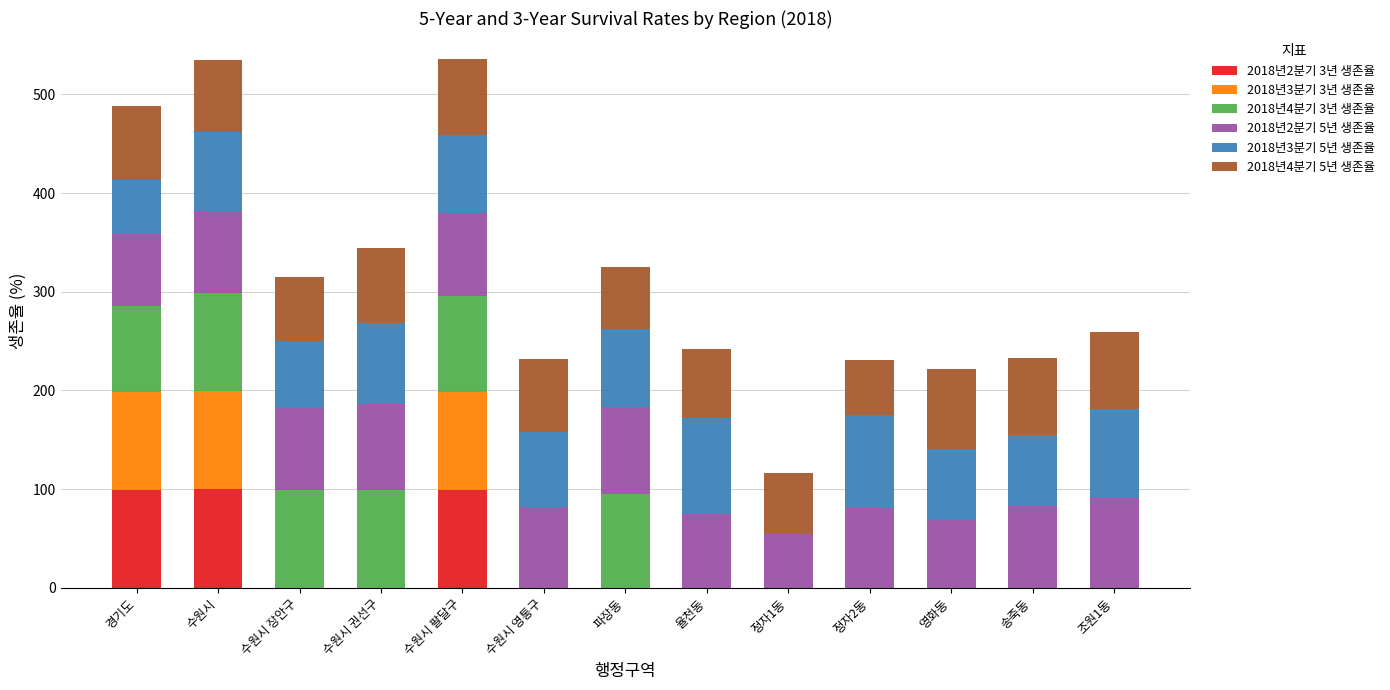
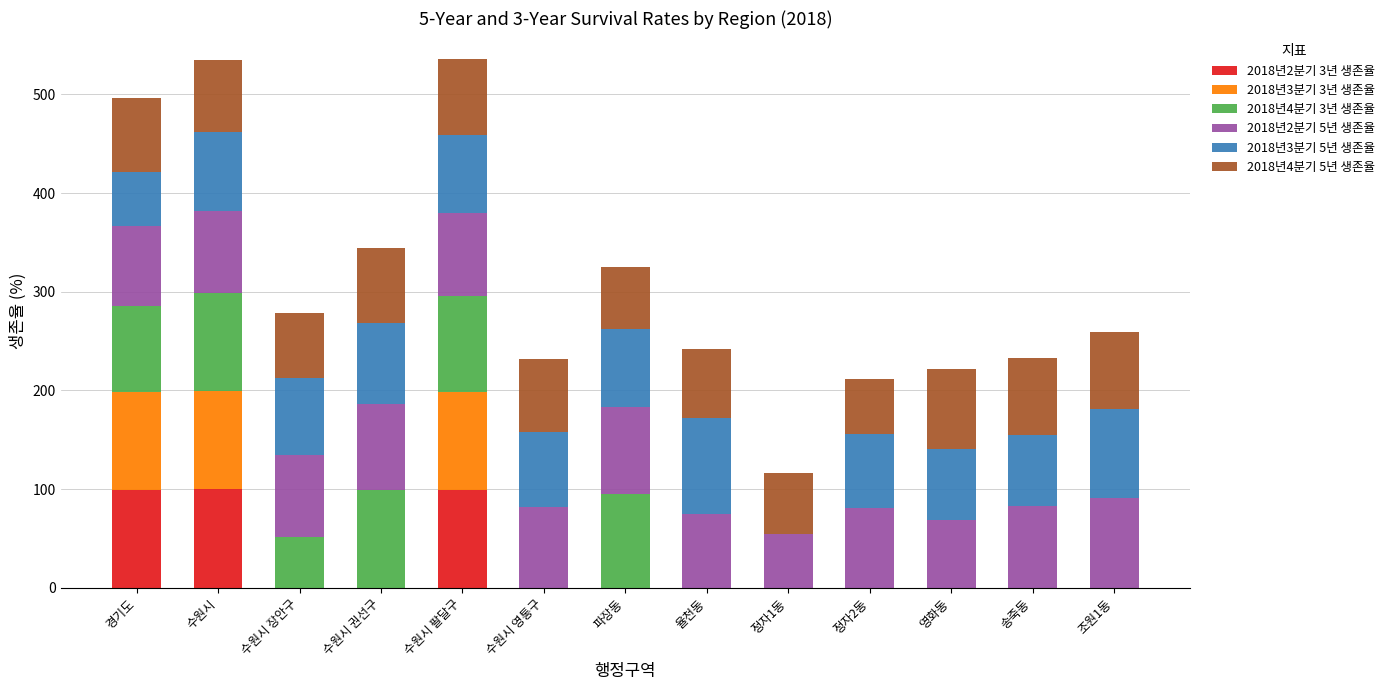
2018년2분기 5년 생존율, 경기도: 70 -> 80
2018년4분기 3년 생존율, 수원시 장안구: 100 -> 50
2018년3분기 5년 생존율, 수원시 장안구: 70 -> 80
2018년3분기 5년 생존율, 정자2동: 90 -> 80
